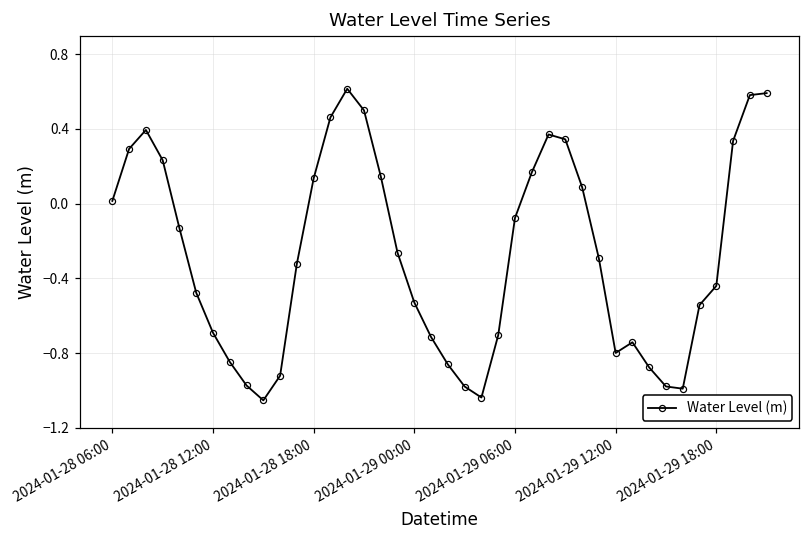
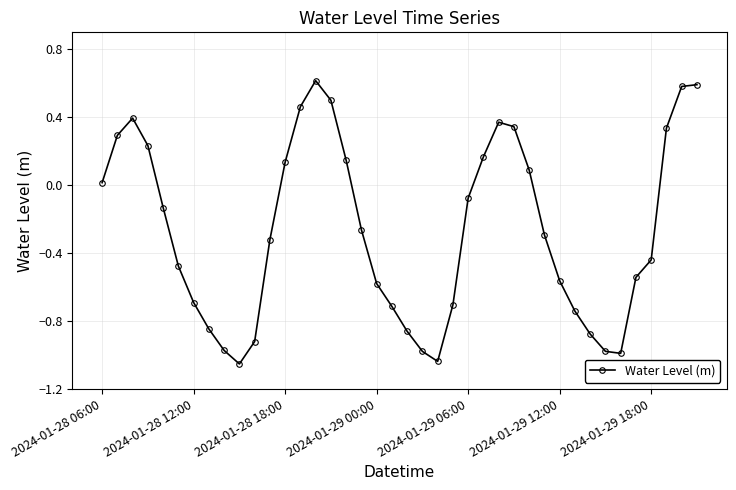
2024-01-29 00:00: -0.53 -> -0.58
2024-01-29 12:00: -0.80 -> -0.56
